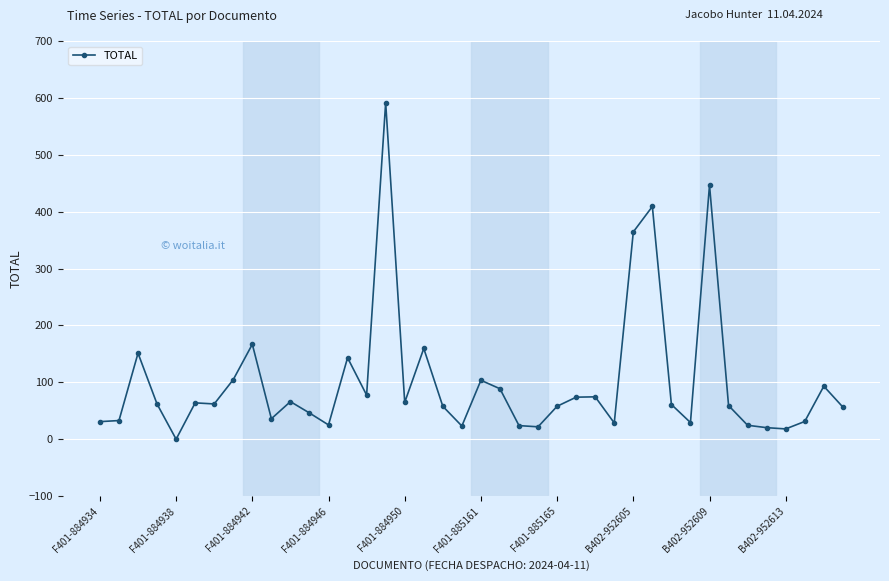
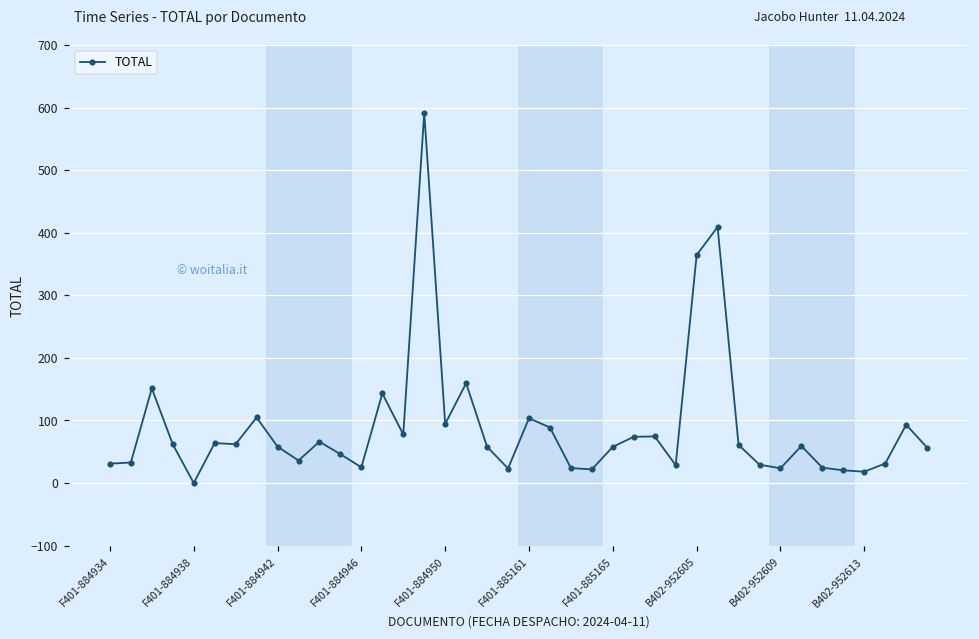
F401-884942: 170 -> 60
F401-884950: 60 -> 90
B402-952609: 450 -> 20
